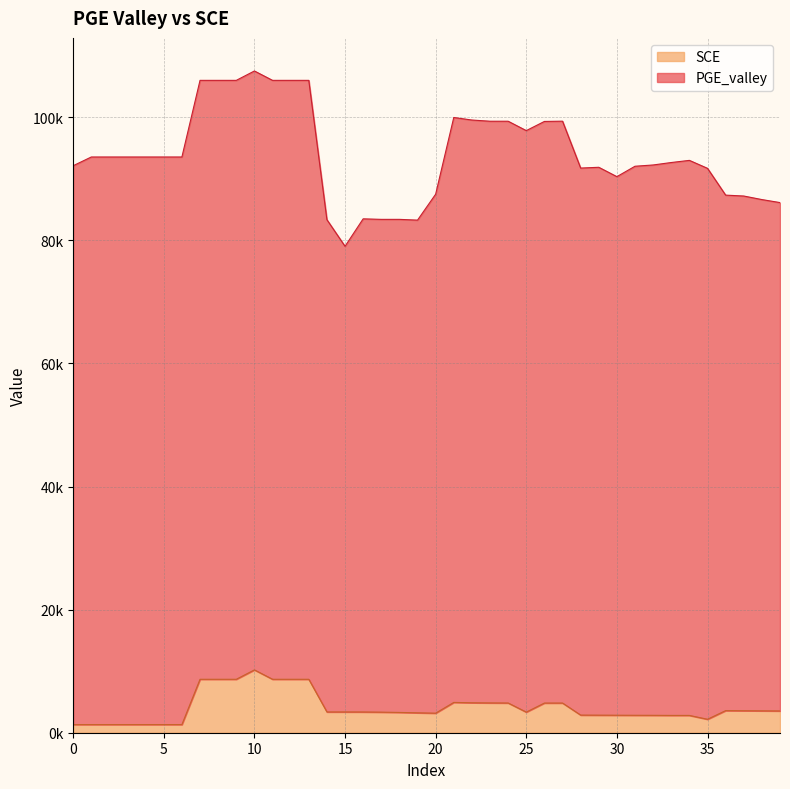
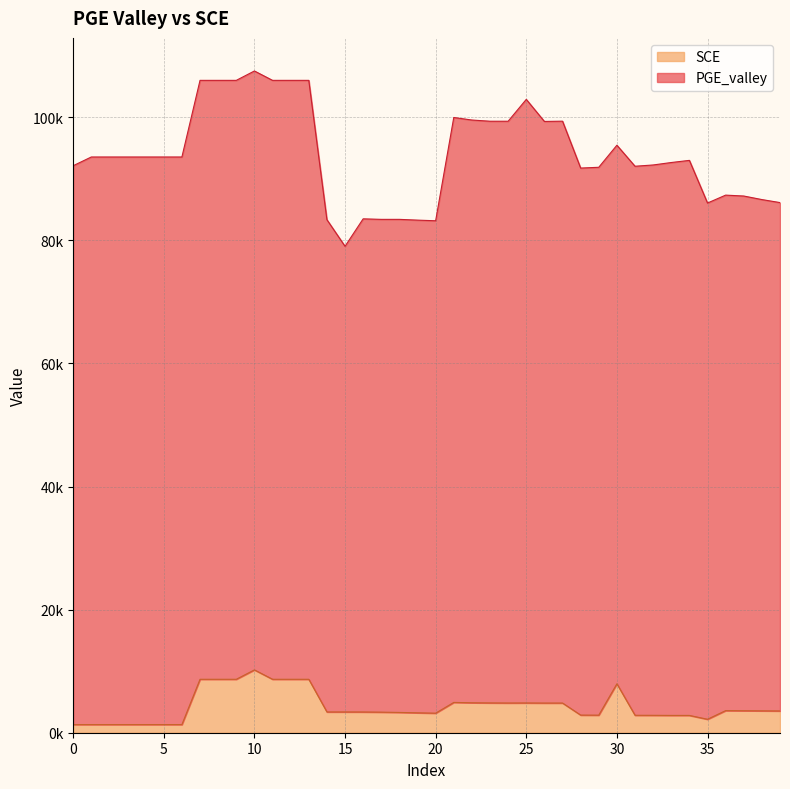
PGE_valley, 20: 84000 -> 80000
SCE, 25: 3000 -> 5000
PGE_valley, 25: 94000 -> 98000
SCE, 30: 3000 -> 8000
PGE_valley, 35: 90000 -> 84000
